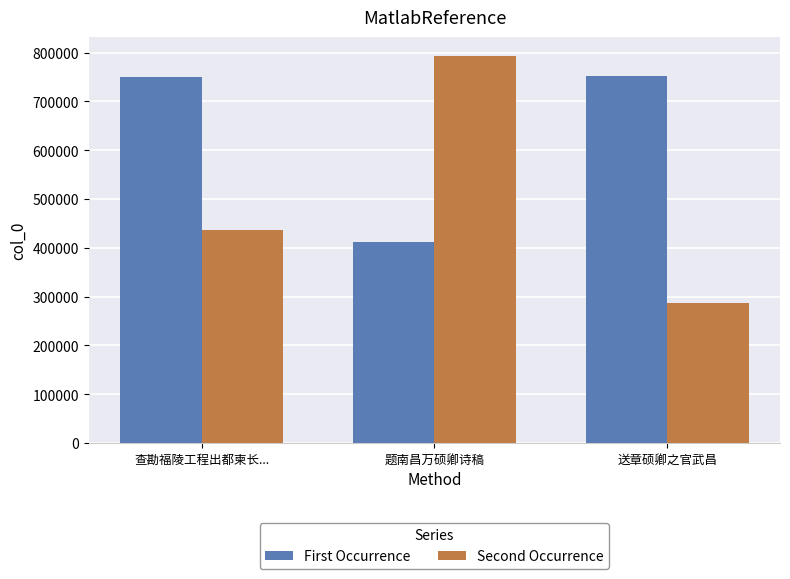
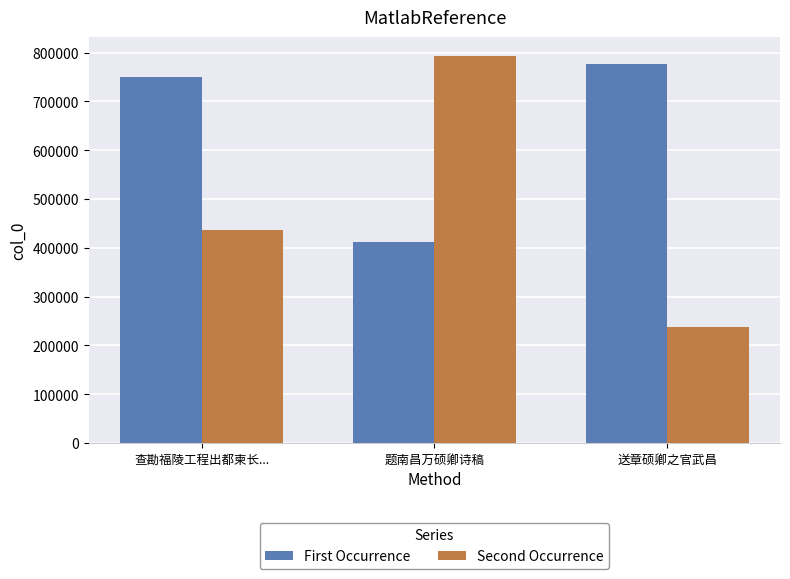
First Occurrence, 送章硕卿之官武昌: 750000 -> 780000
Second Occurrence, 送章硕卿之官武昌: 290000 -> 240000
